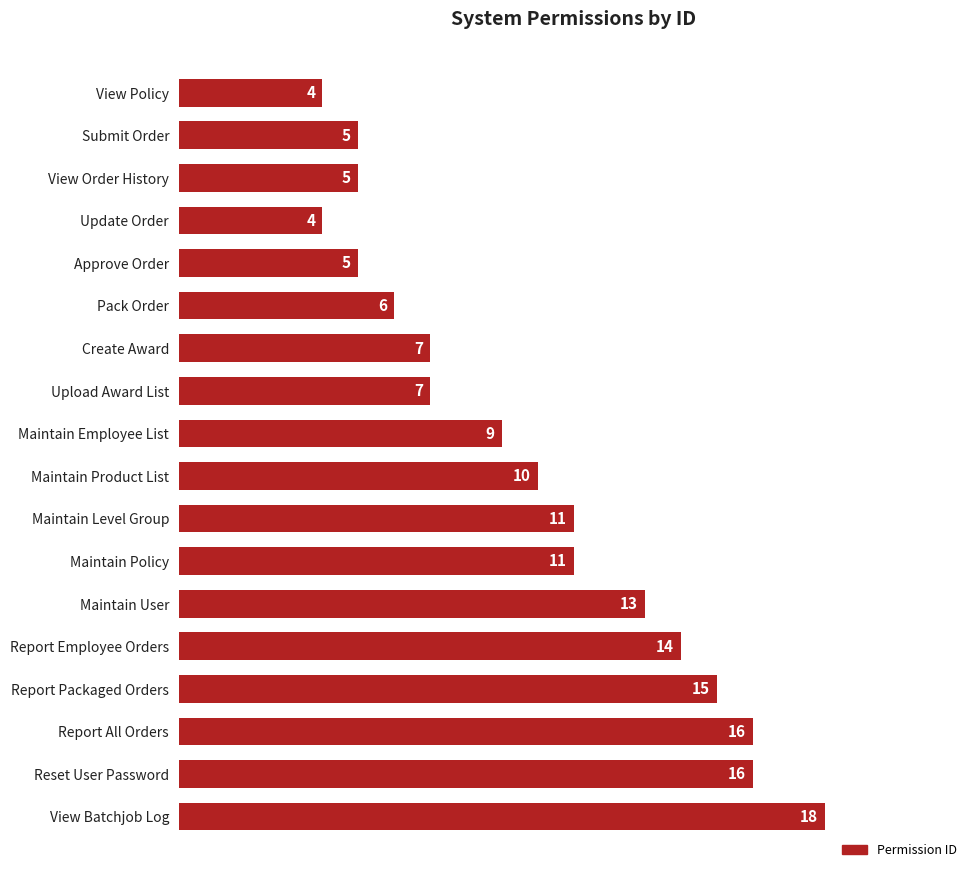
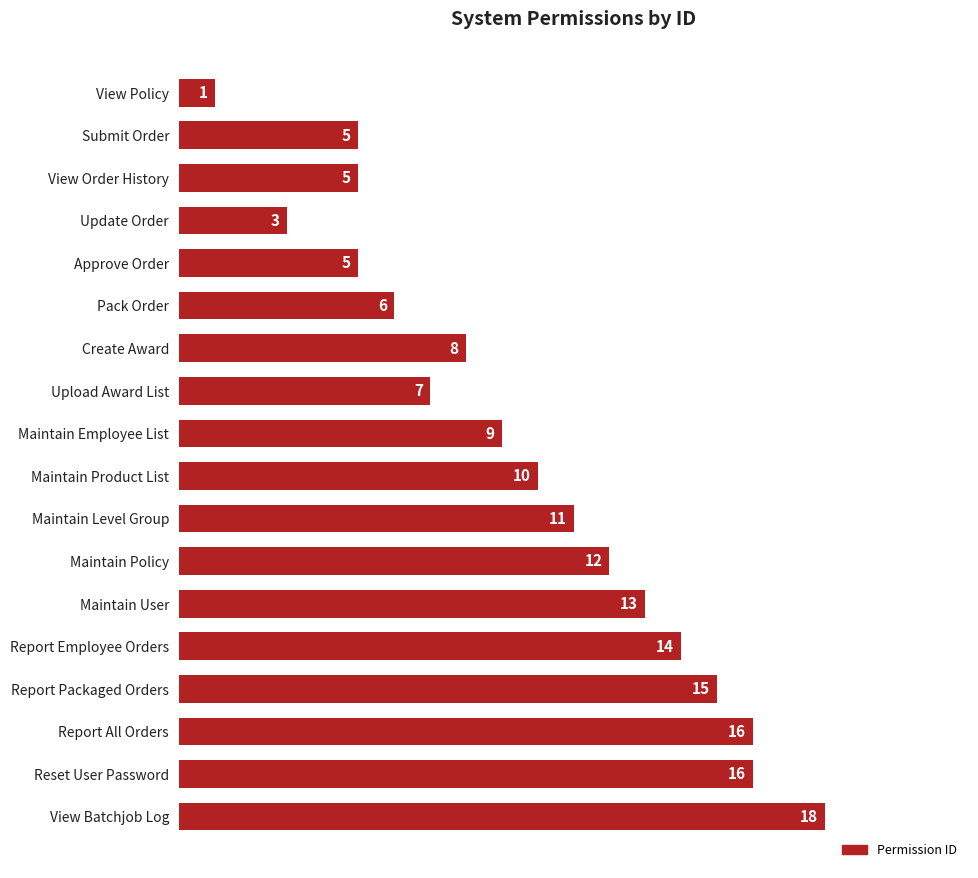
View Policy: 4 -> 1
Update Order: 4 -> 3
Create Award: 7 -> 8
Maintain Policy: 11 -> 12
